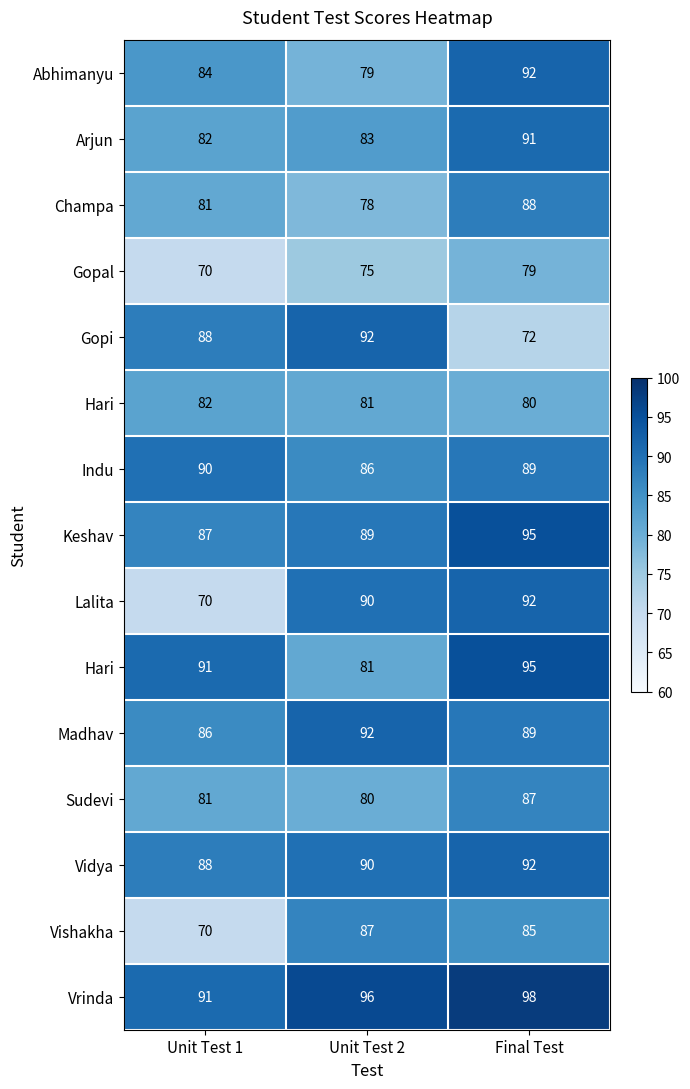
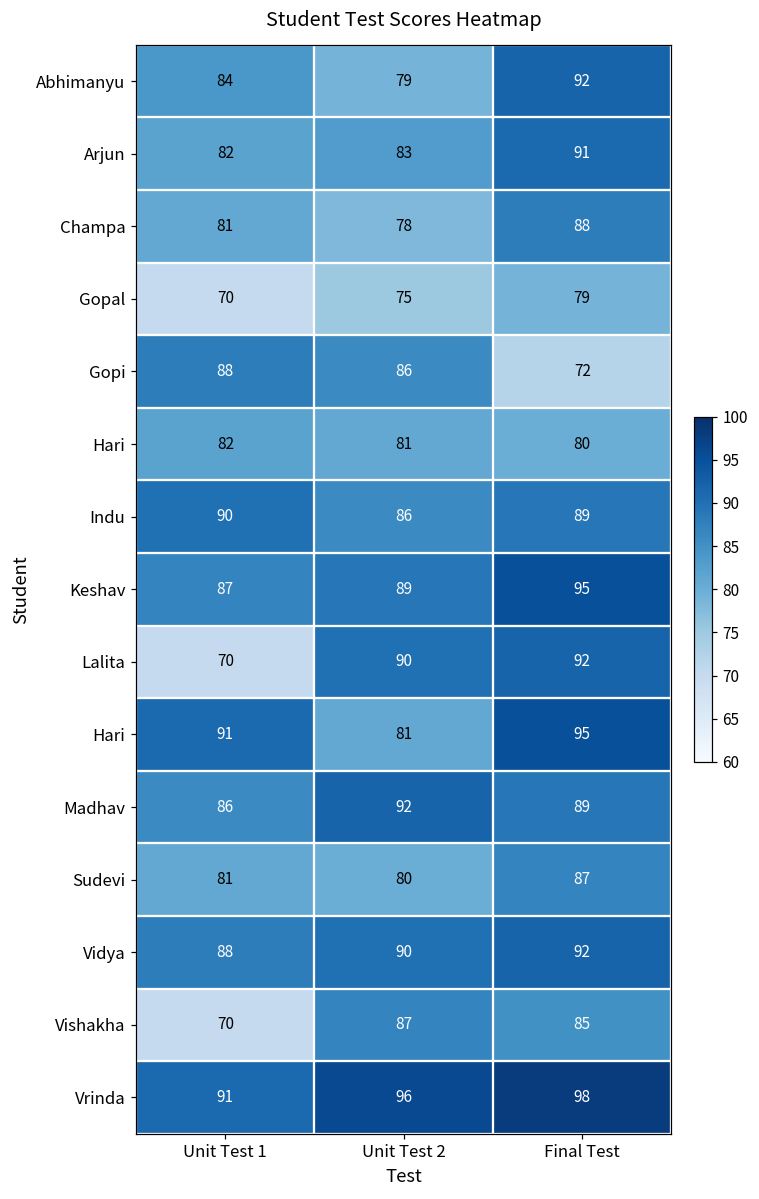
Gopi, Unit Test 2: 92 -> 86
